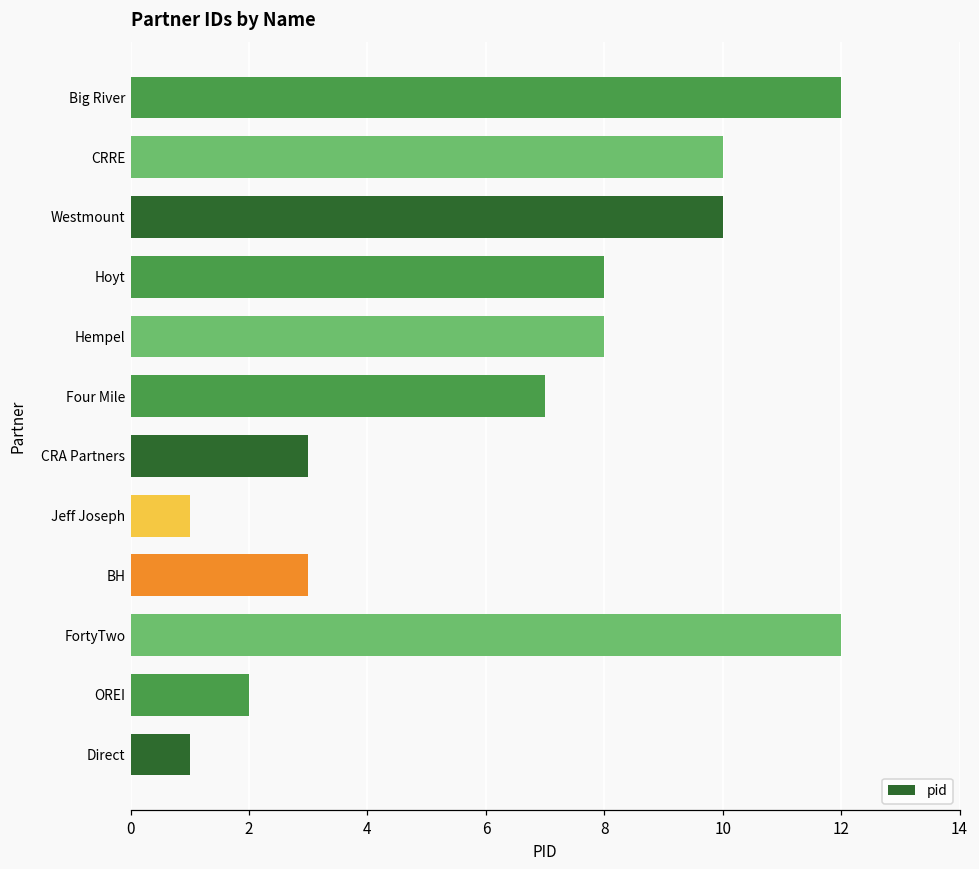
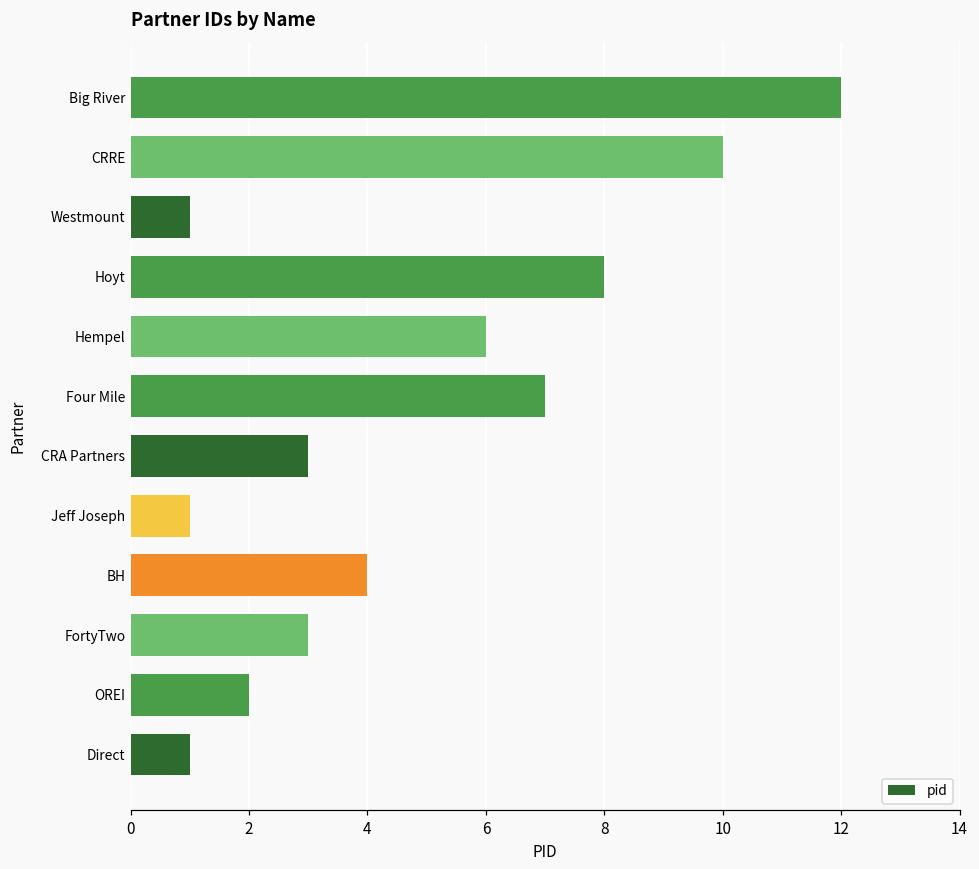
Westmount: 10 -> 1
Hempel: 8 -> 6
BH: 3 -> 4
FortyTwo: 12 -> 3
